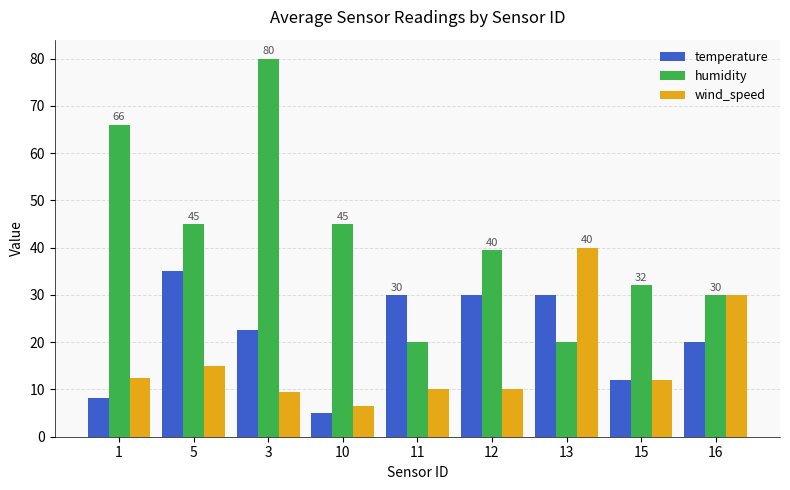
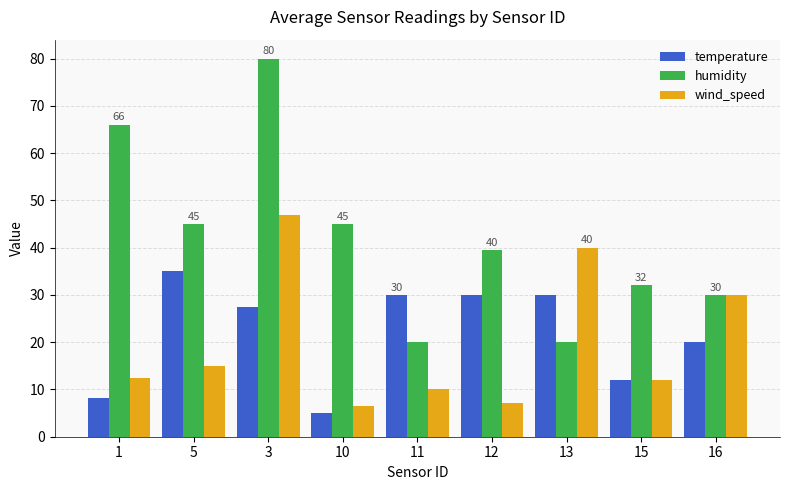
temperature, 3: 23 -> 27
wind_speed, 3: 9 -> 47
wind_speed, 12: 10 -> 7
